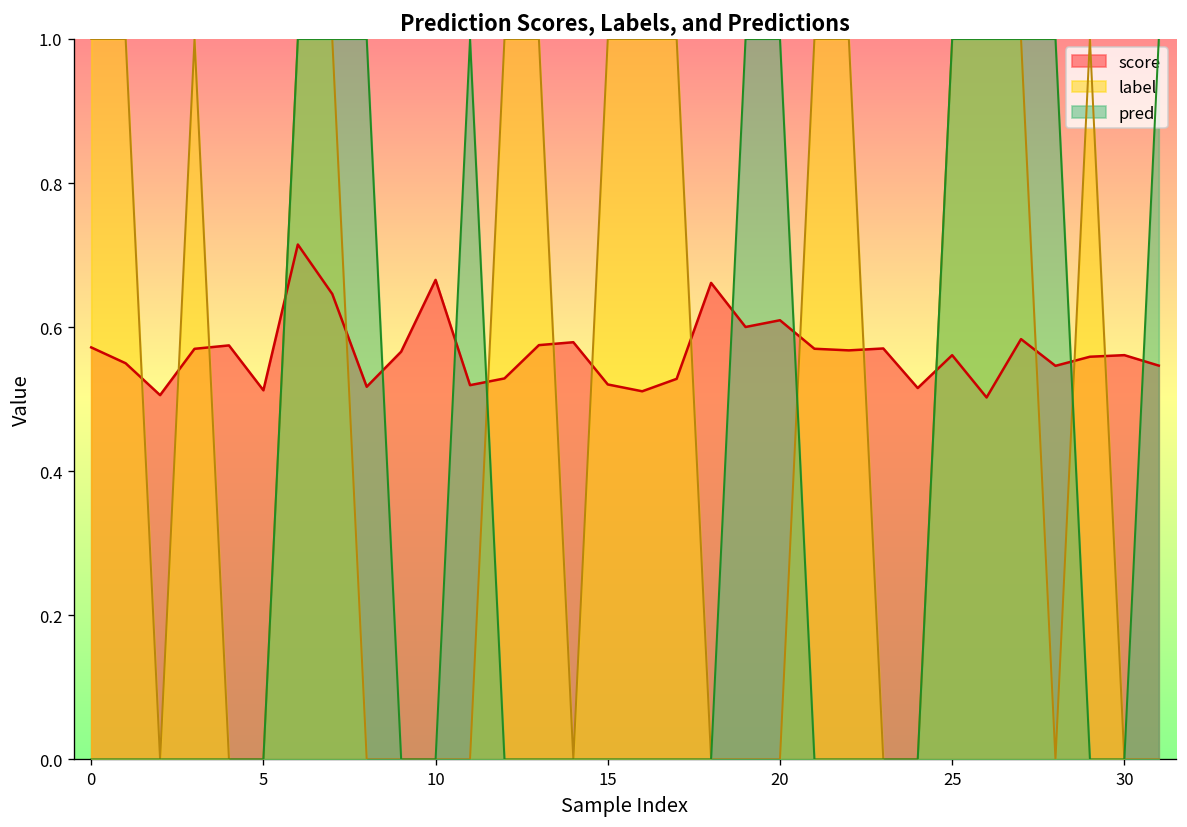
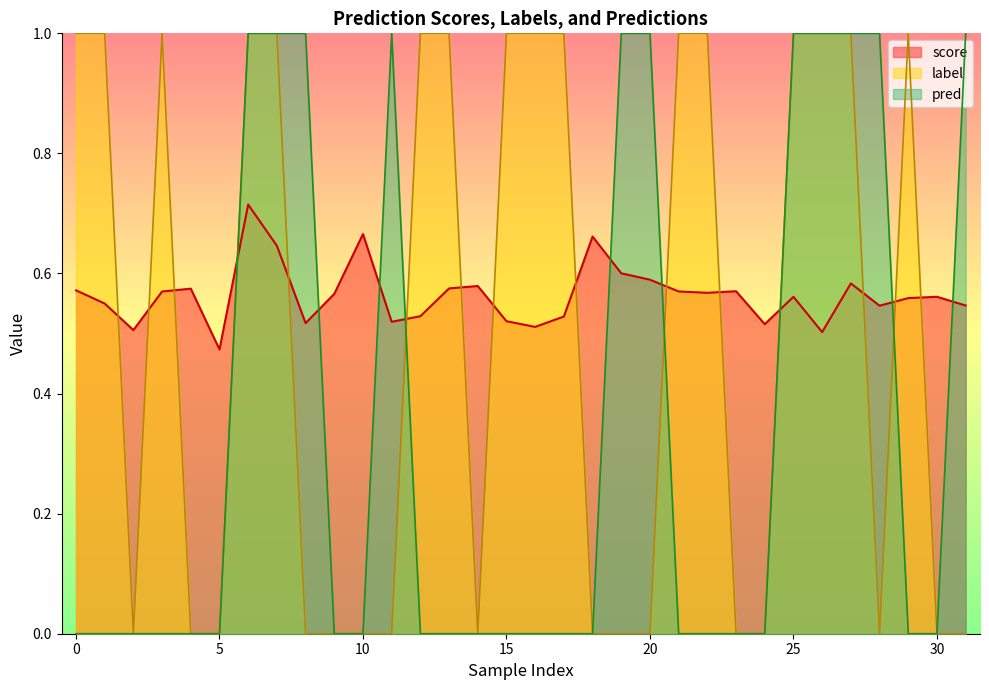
score, 5: 0.51 -> 0.47
score, 20: 0.61 -> 0.59
